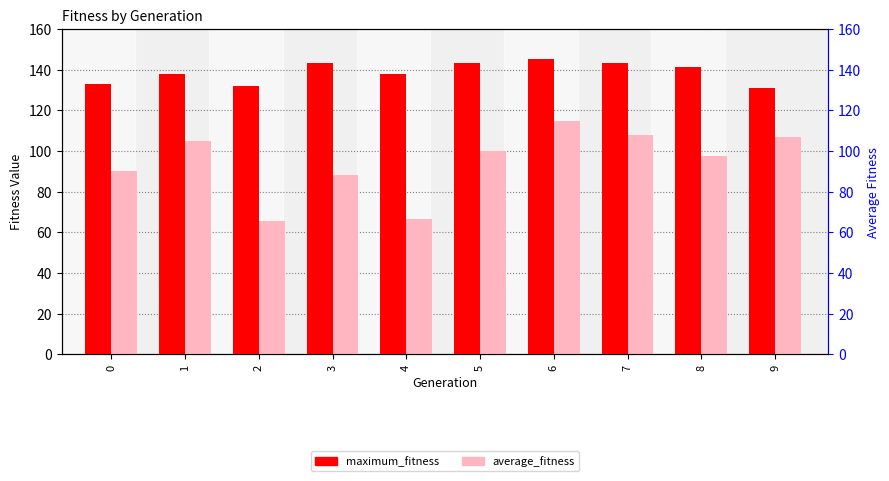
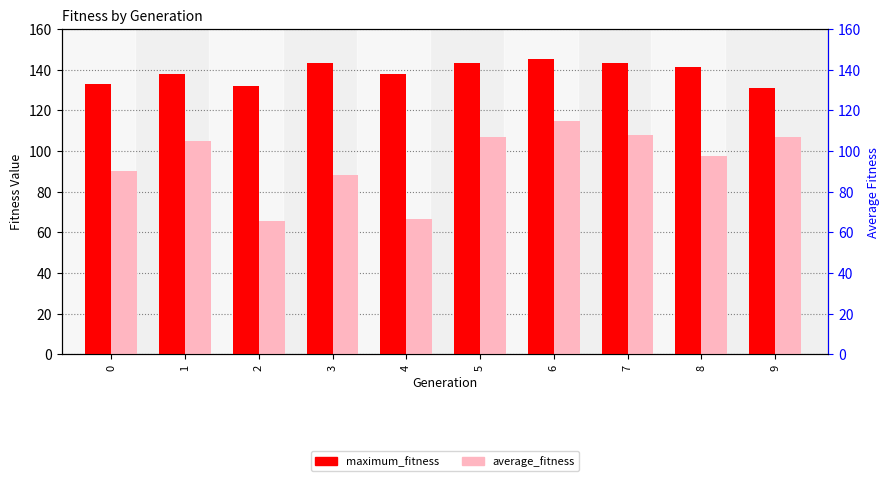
average_fitness, 5: 100 -> 107
